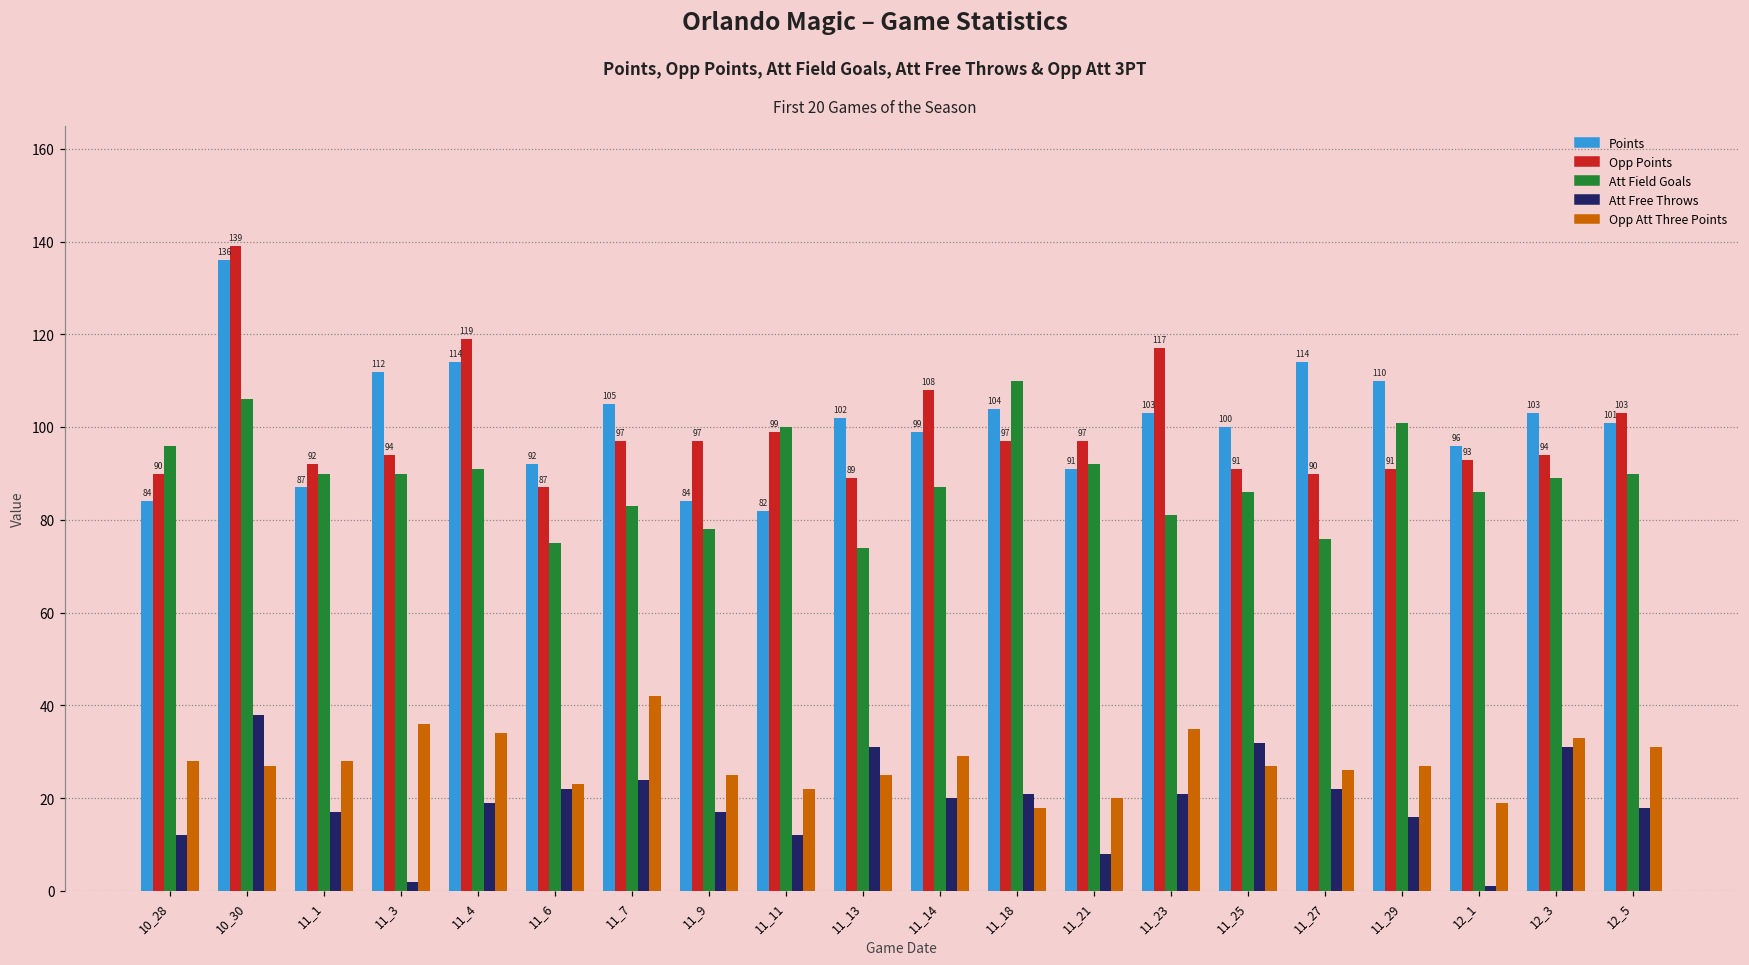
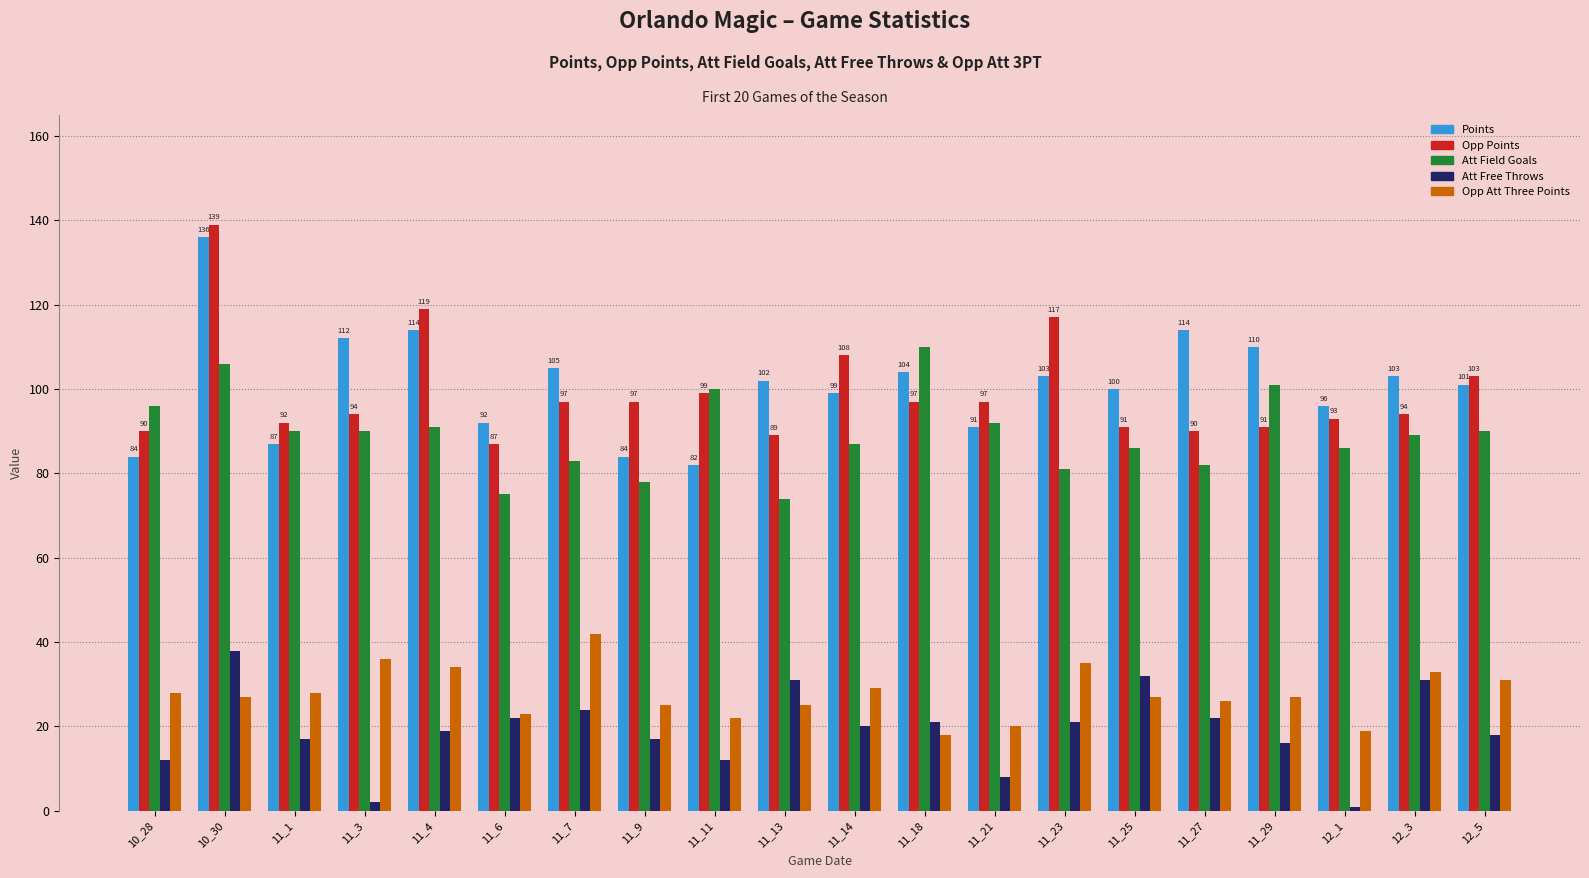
Att Field Goals, 11_27: 76 -> 82
